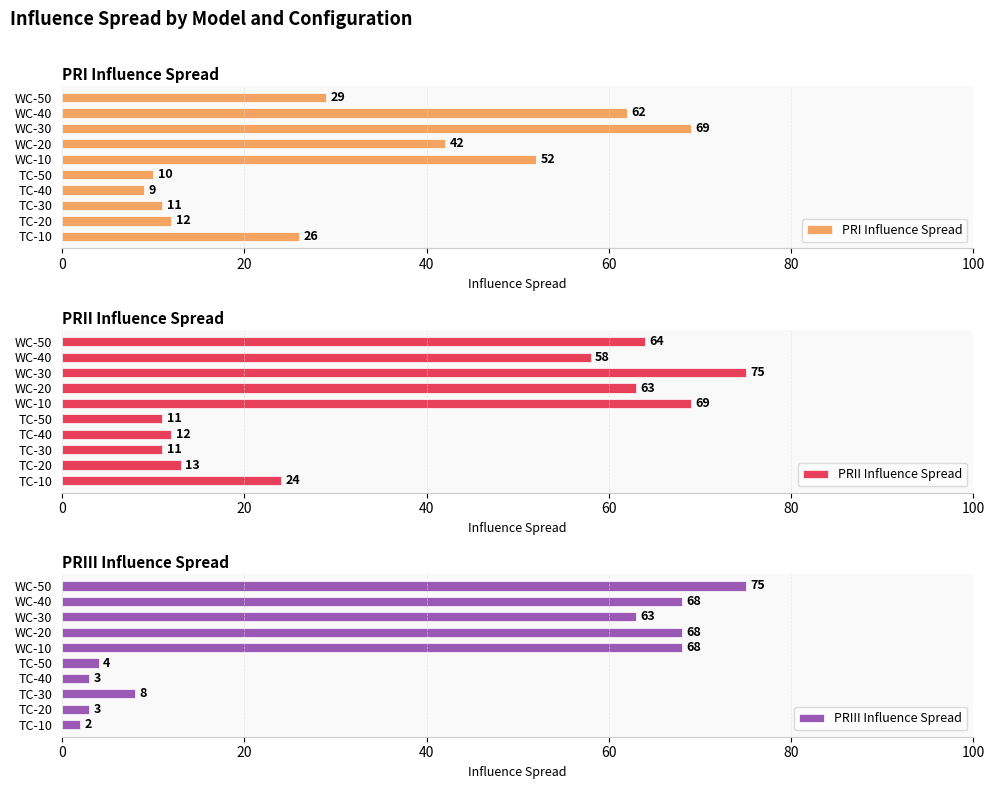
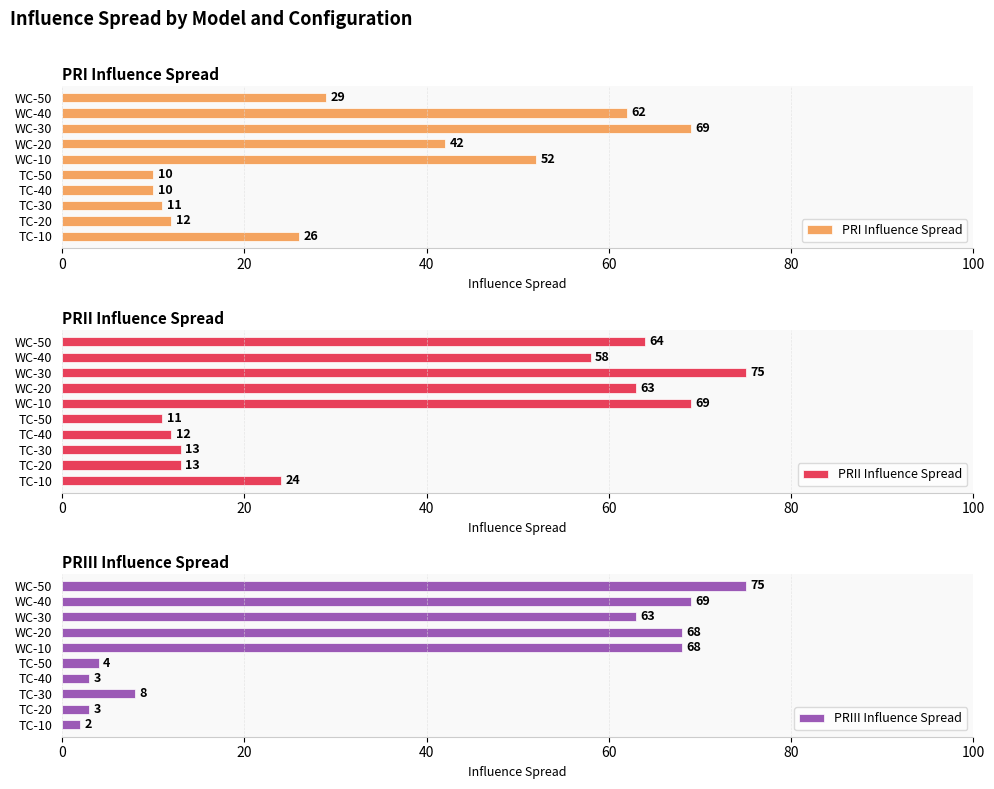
PRI Influence Spread, TC-40: 9 -> 10
PRII Influence Spread, TC-30: 11 -> 13
PRIII Influence Spread, WC-40: 68 -> 69
